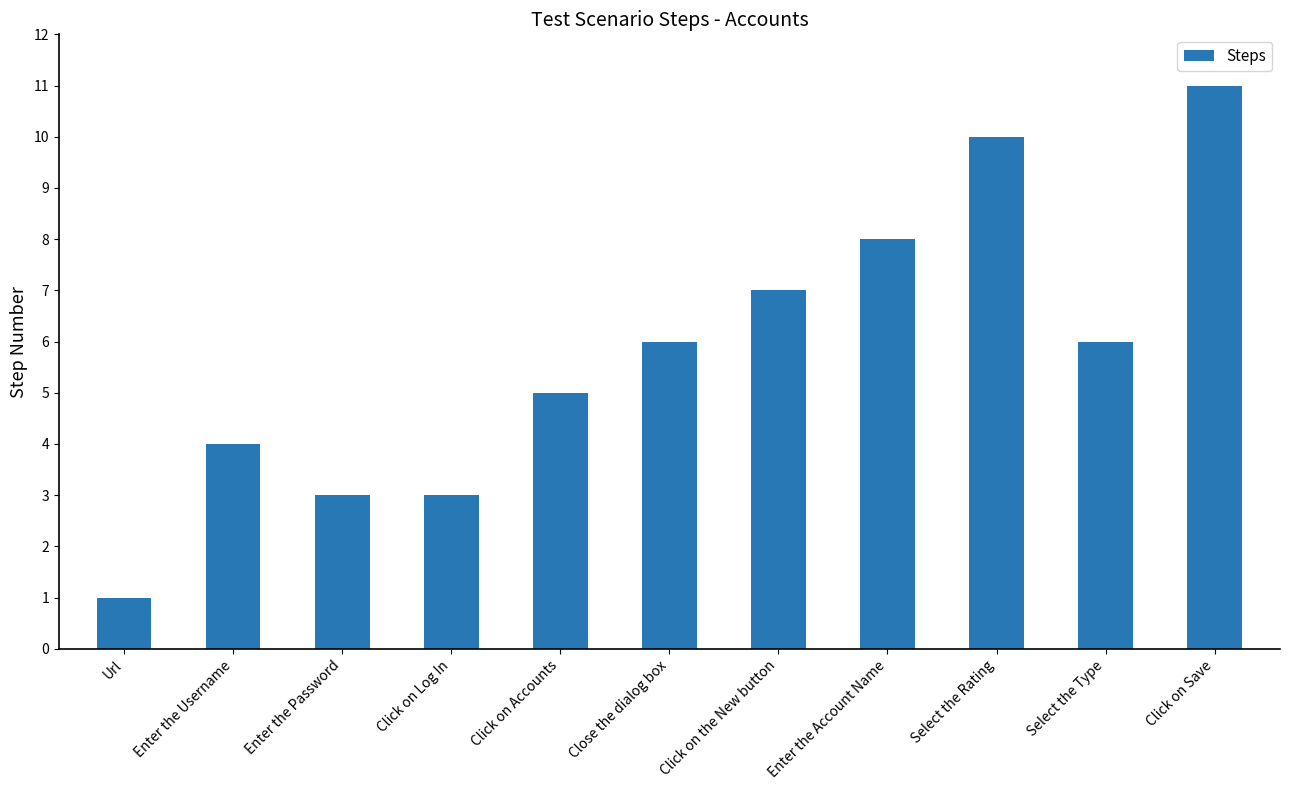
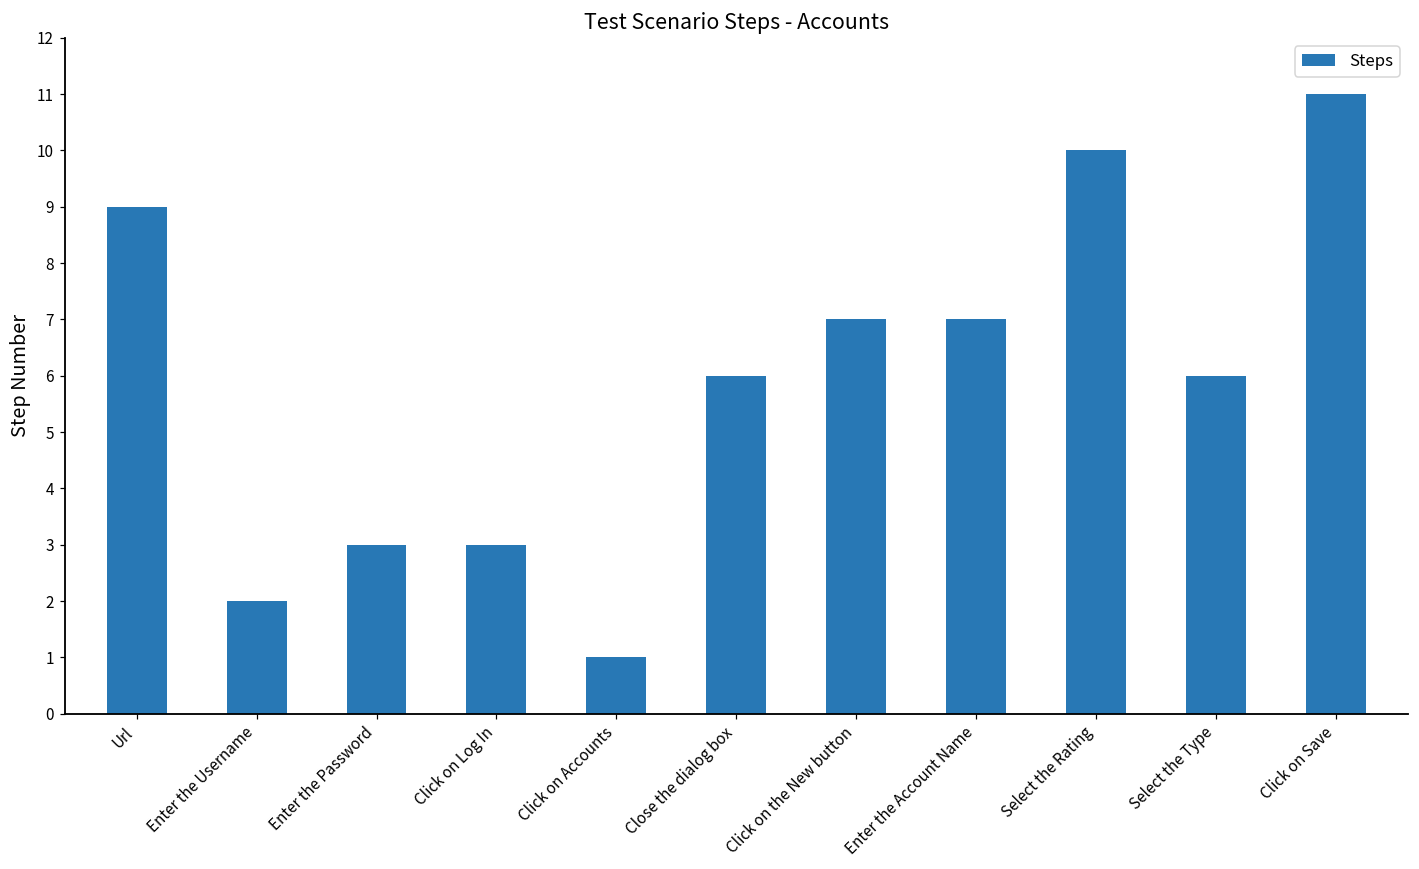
Url: 1 -> 9
Enter the Username: 4 -> 2
Click on Accounts: 5 -> 1
Enter the Account Name: 8 -> 7
